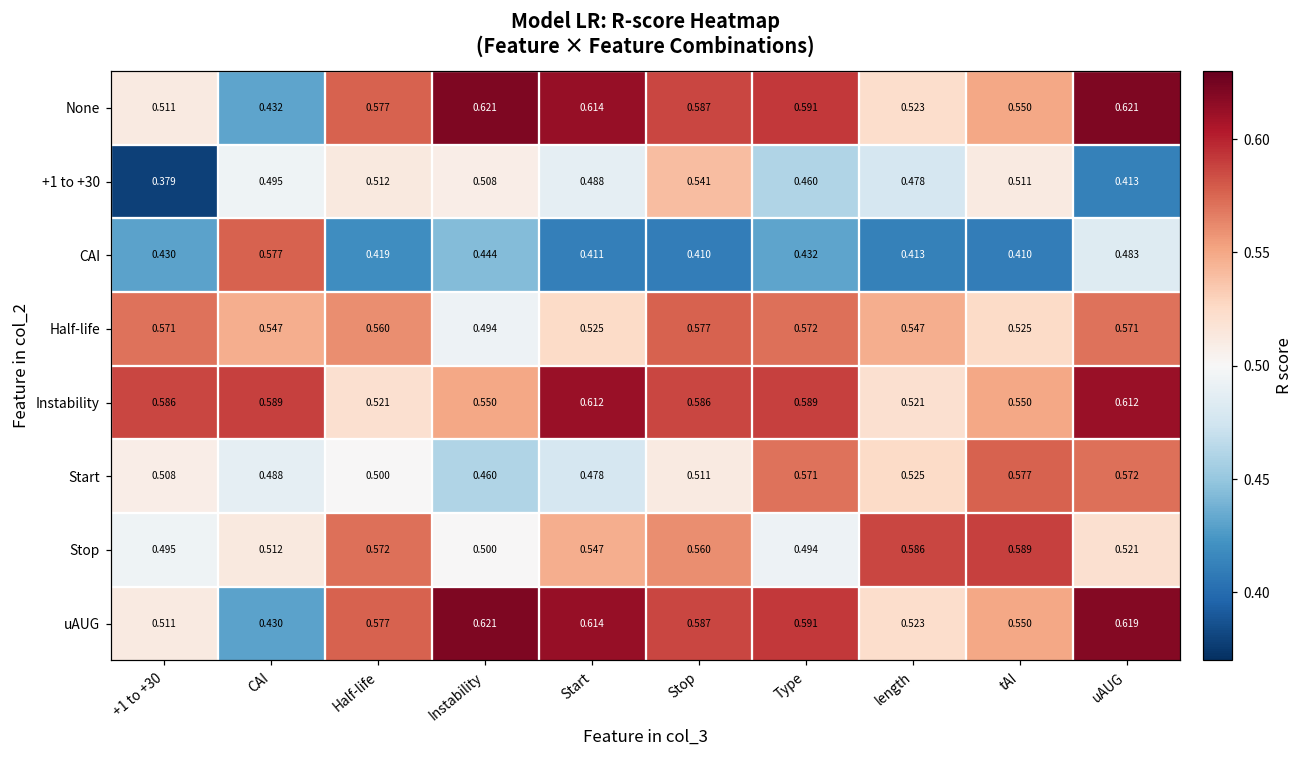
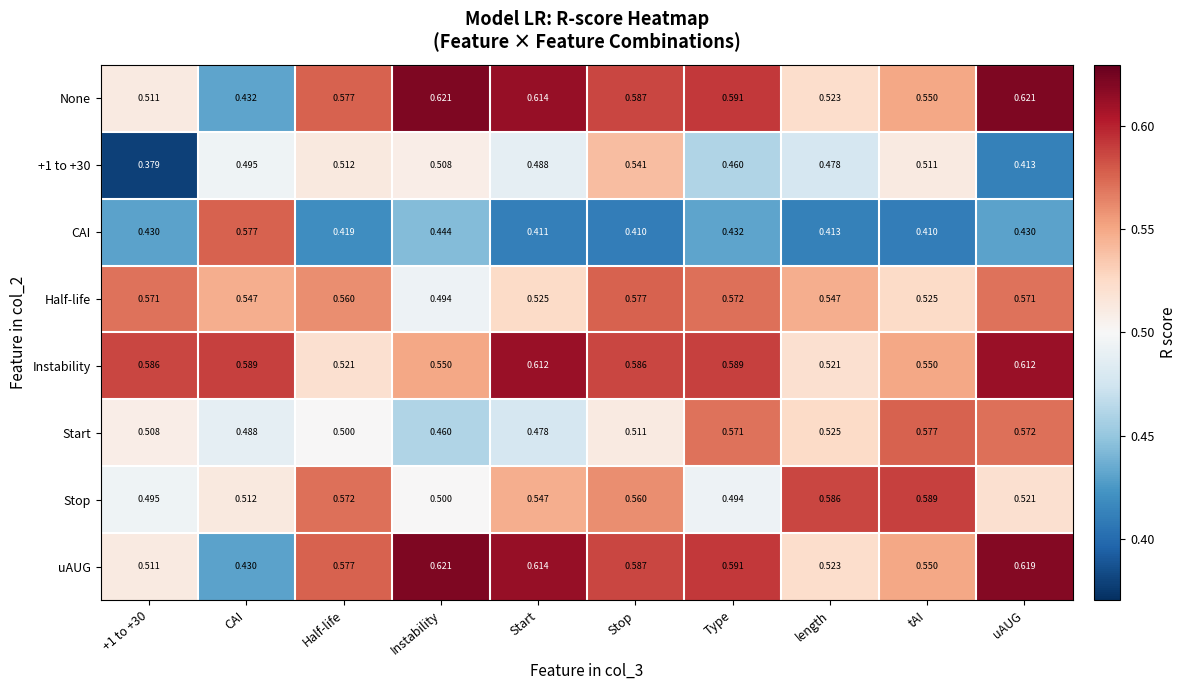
CAI, uAUG: 0.483 -> 0.430
